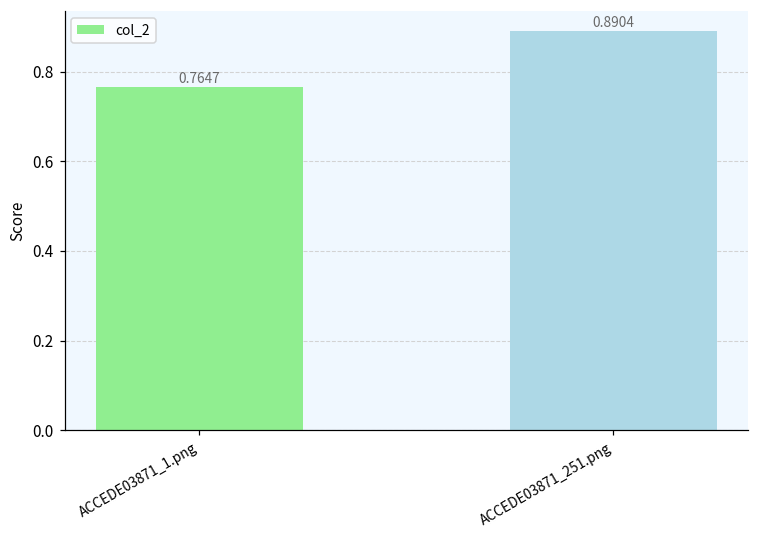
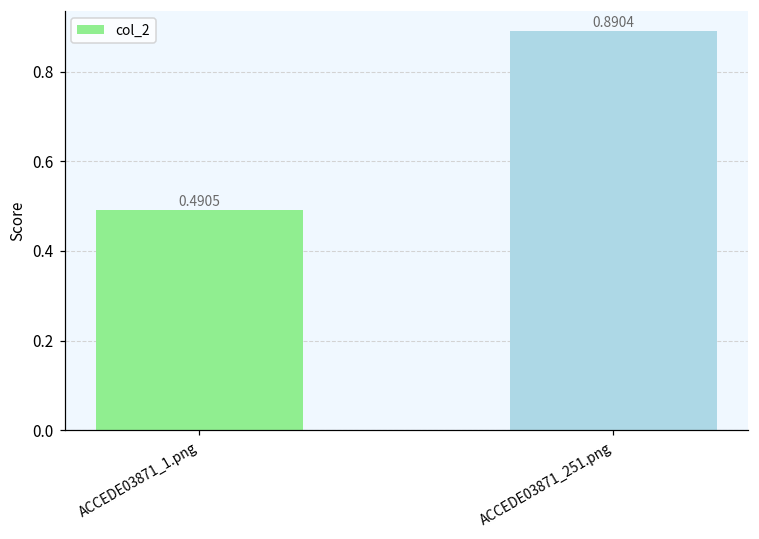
ACCEDE03871_1.png: 0.7647 -> 0.4905
